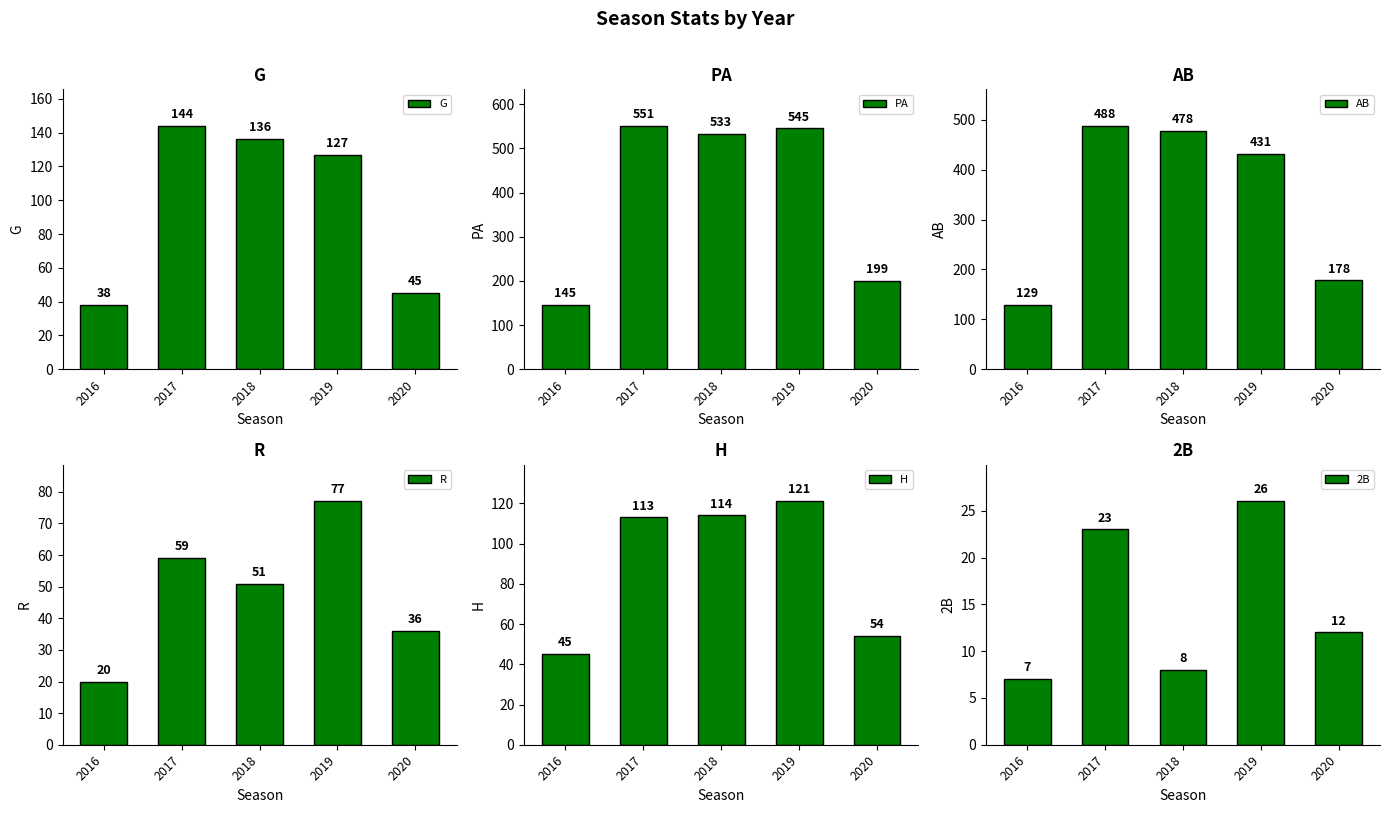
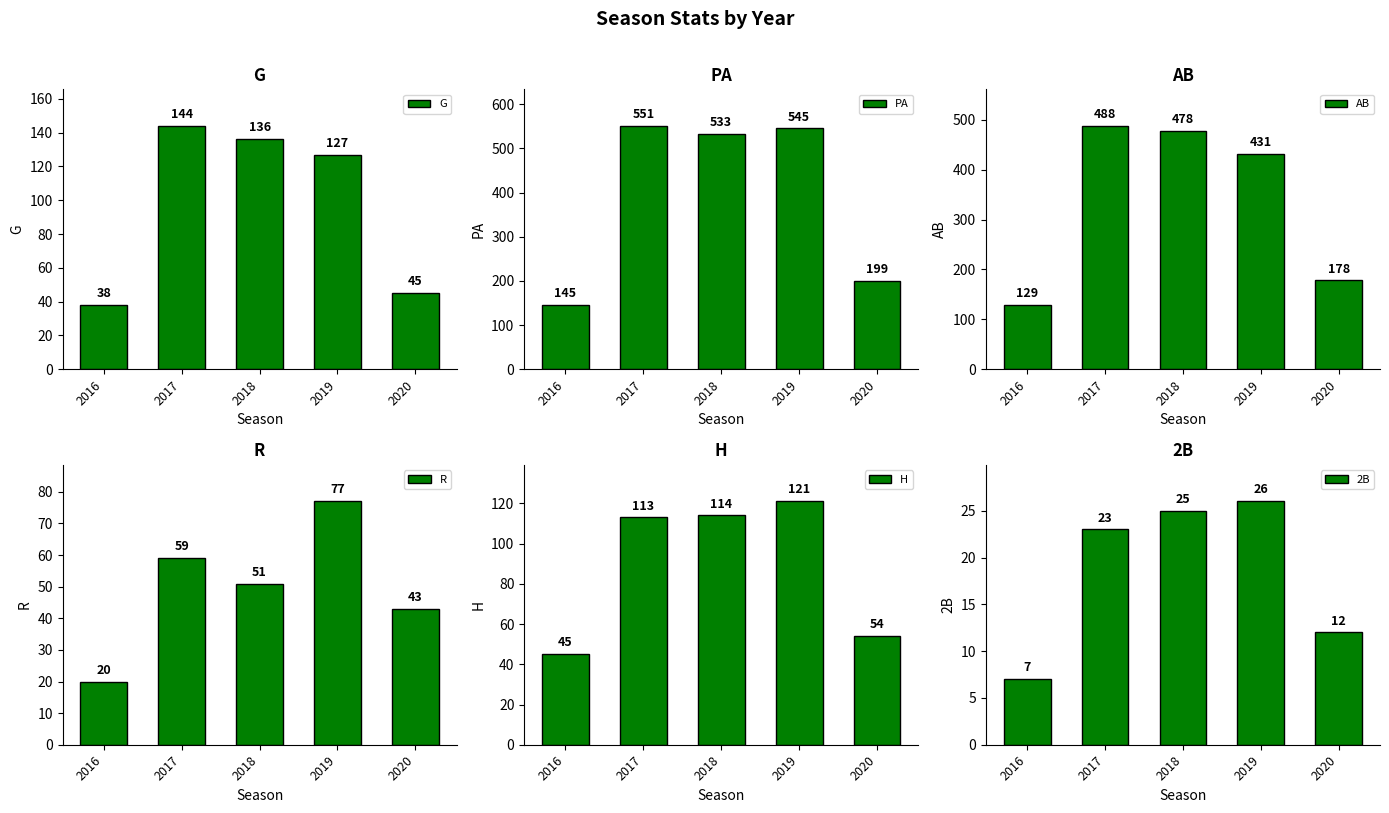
R, 2020: 36 -> 43
2B, 2018: 8 -> 25
